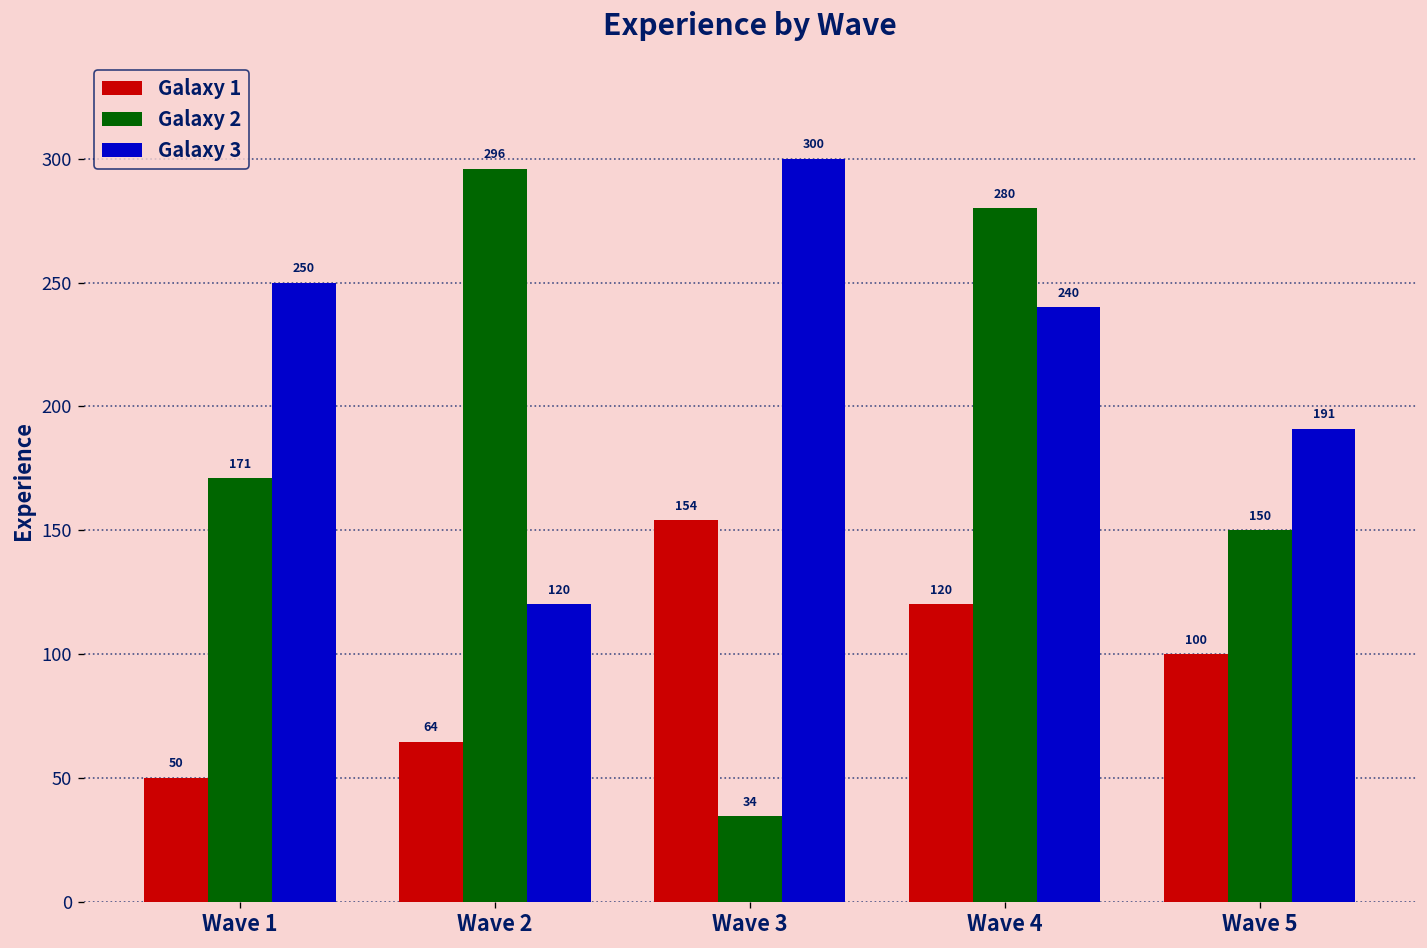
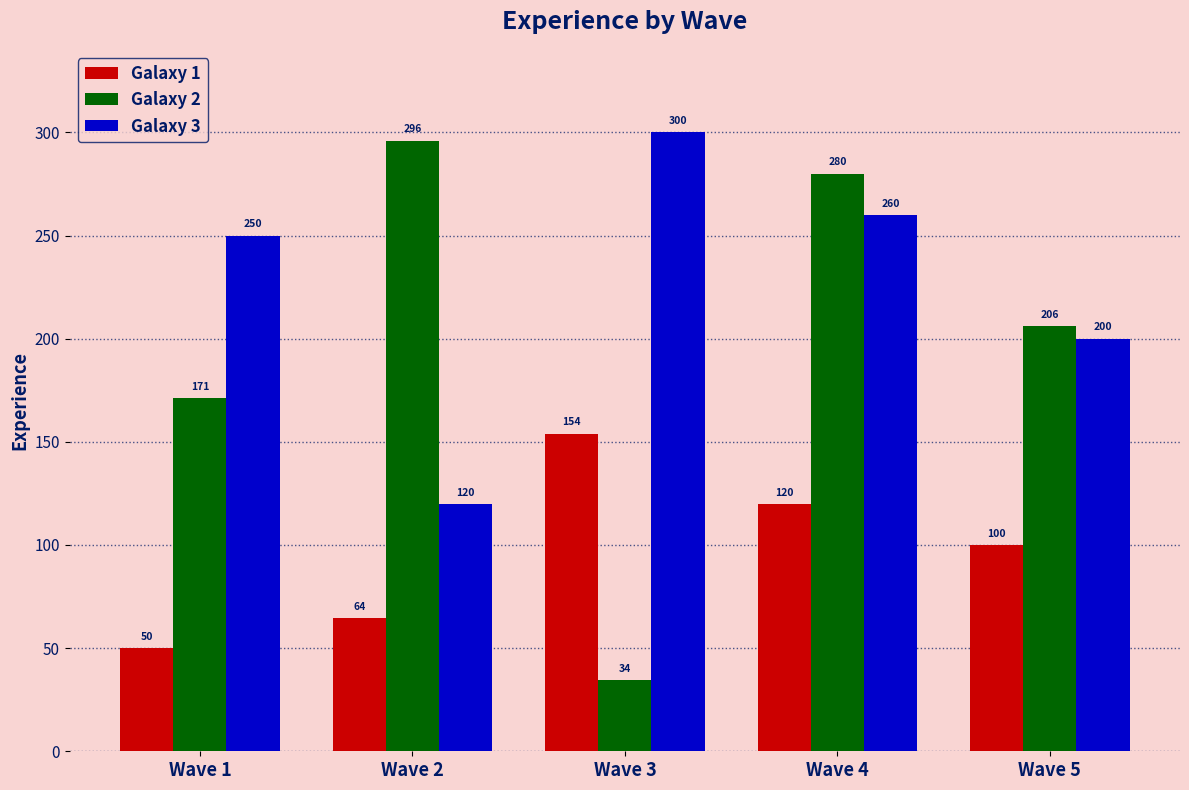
Galaxy 3, Wave 4: 240 -> 260
Galaxy 2, Wave 5: 150 -> 206
Galaxy 3, Wave 5: 191 -> 200
